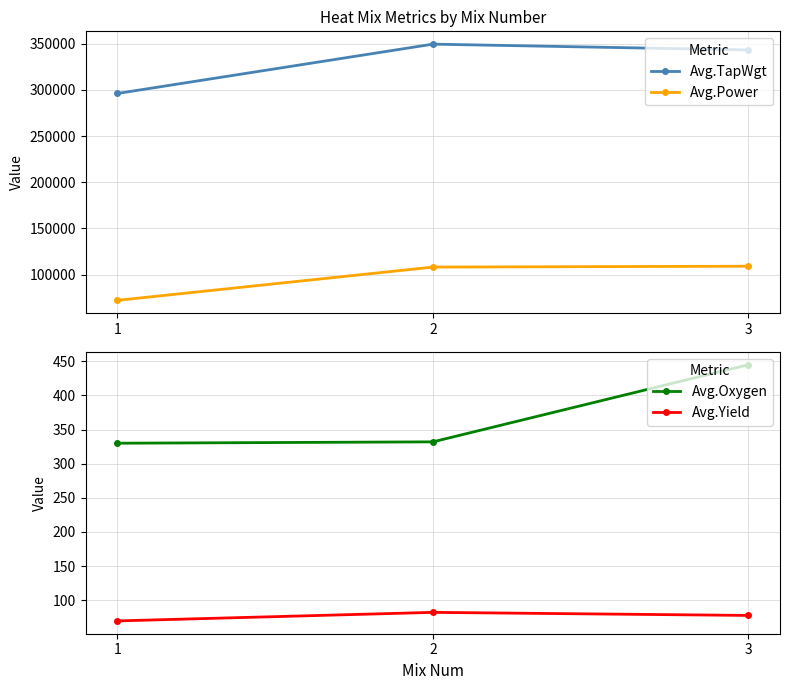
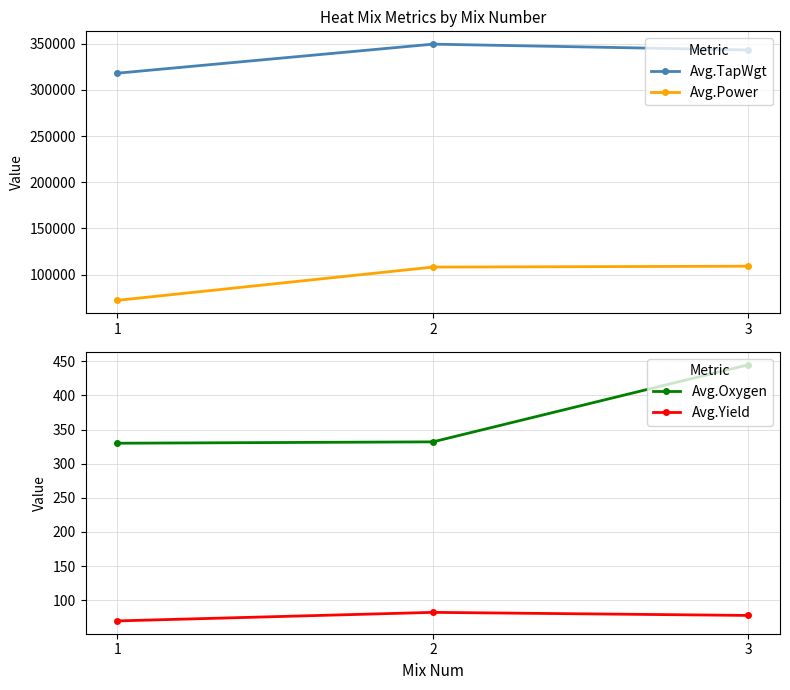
Heat Mix Metrics by Mix Number, Avg.TapWgt, 1: 300000 -> 320000
